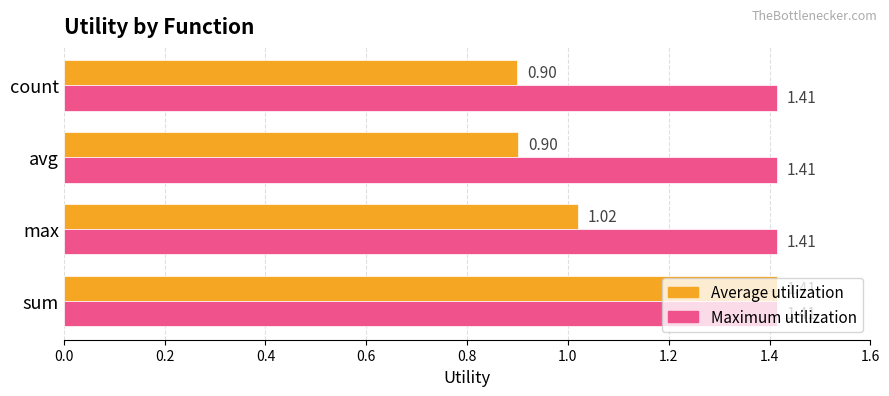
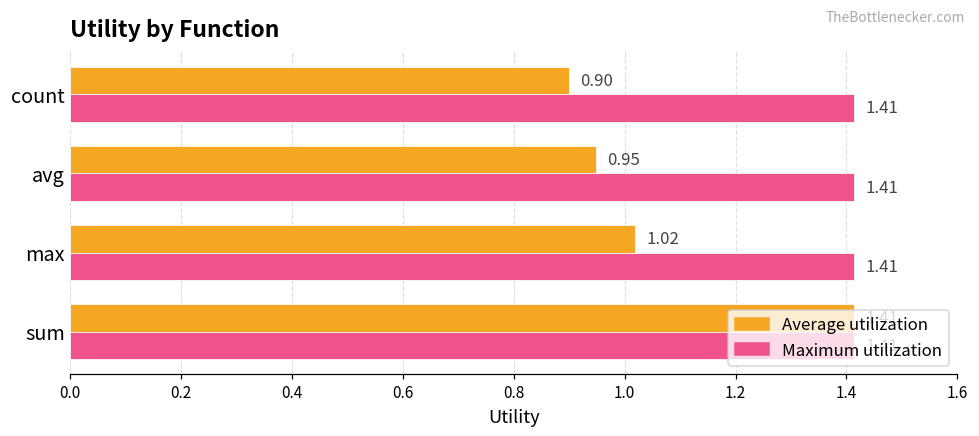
Average utilization, avg: 0.90 -> 0.95
